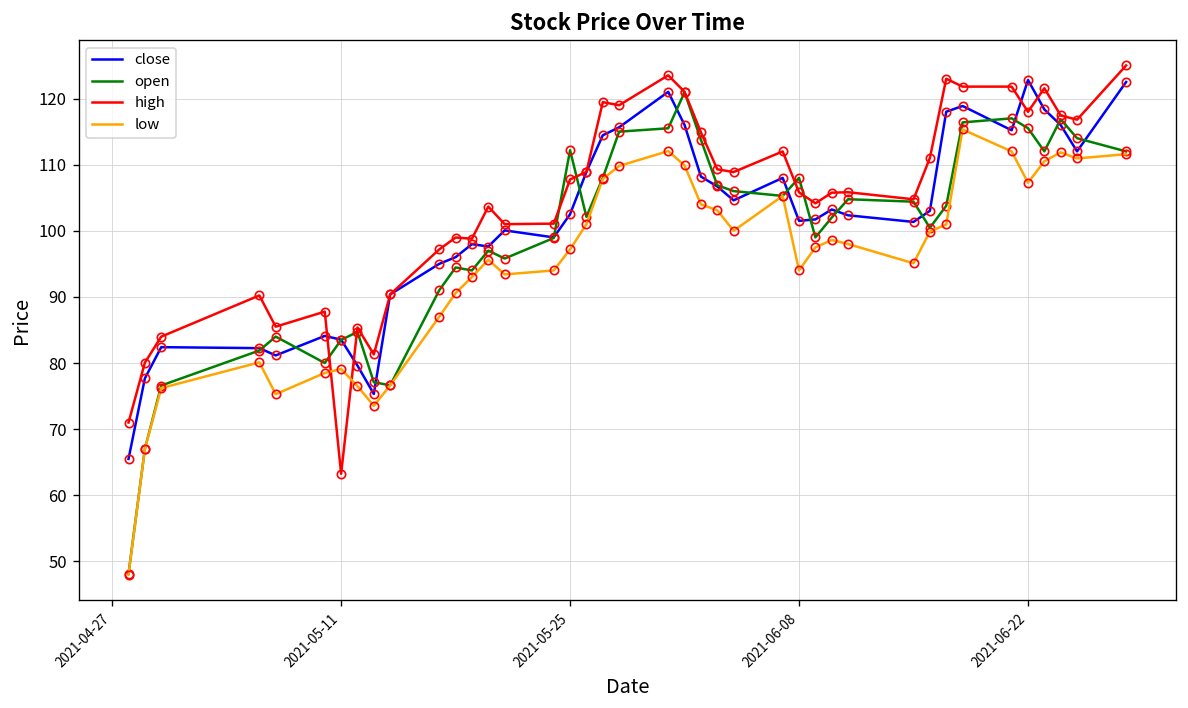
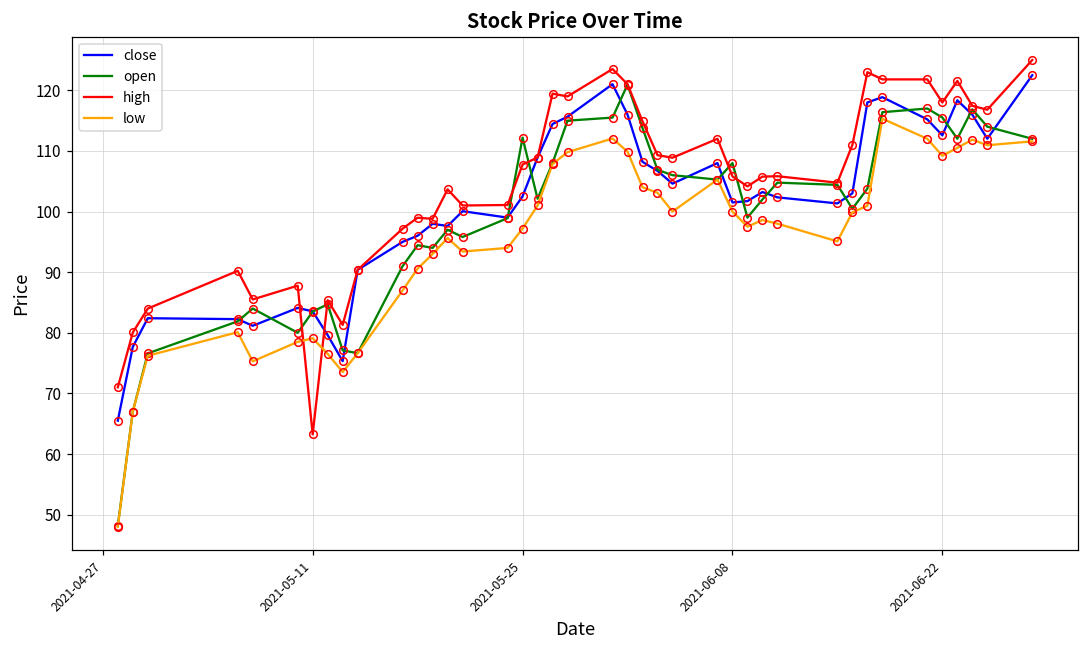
low, 2021-06-08: 94 -> 100
close, 2021-06-22: 123 -> 113
low, 2021-06-22: 107 -> 109
